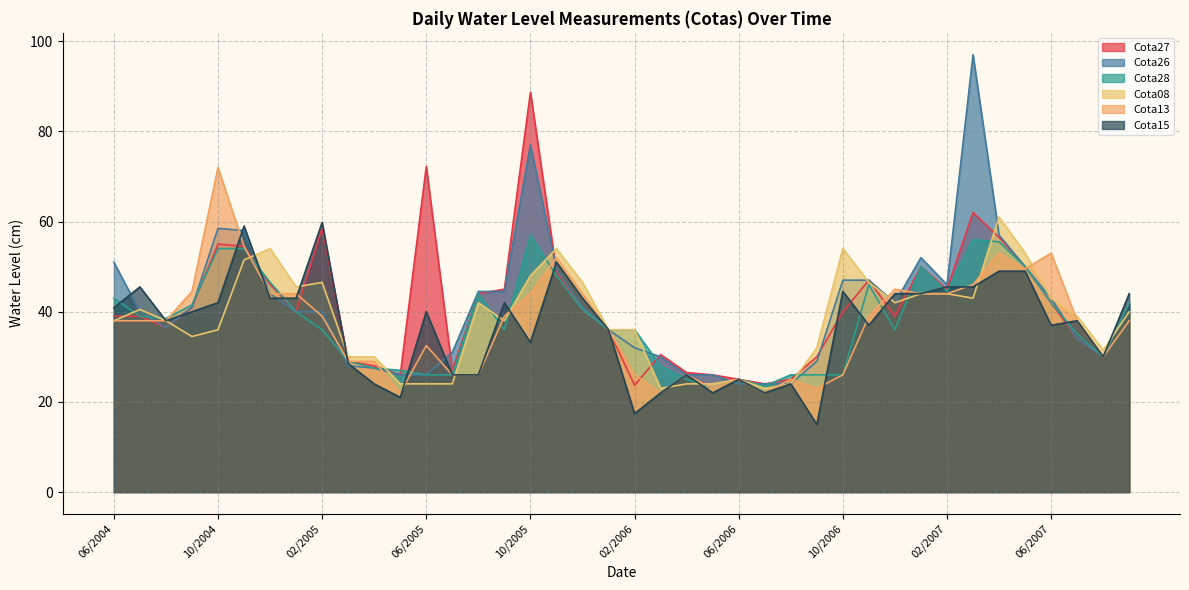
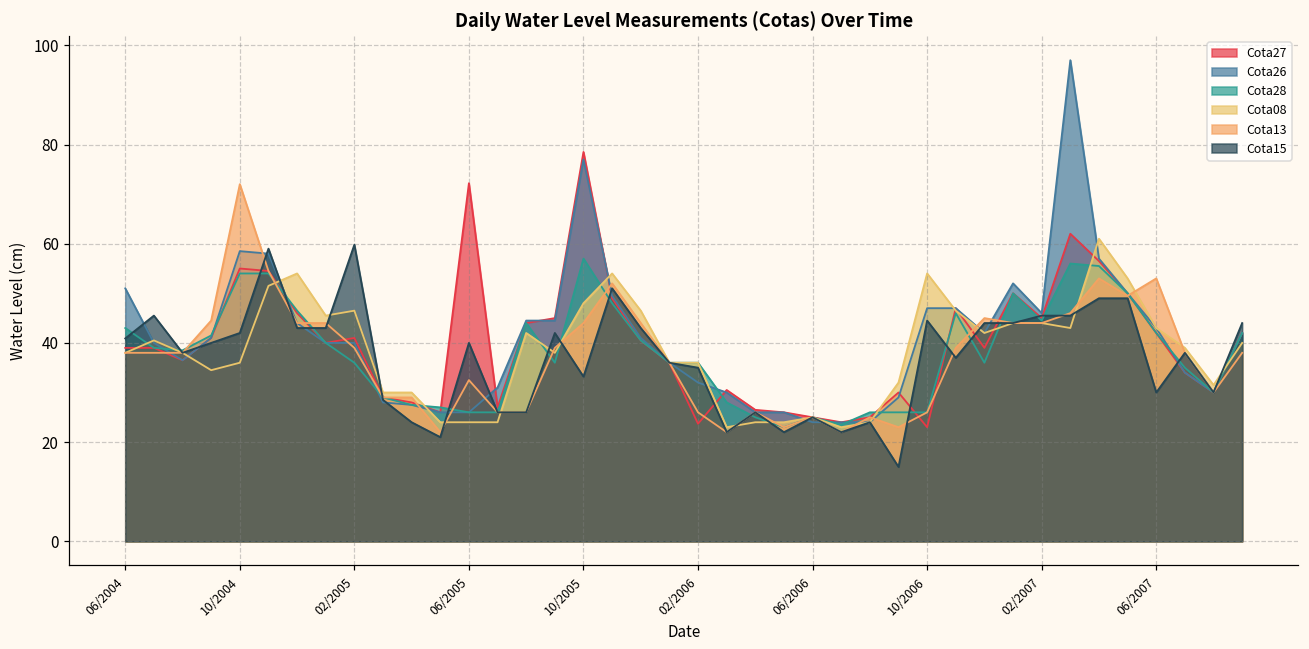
Cota27, 02/2005: 59 -> 41
Cota27, 10/2005: 89 -> 79
Cota15, 02/2006: 17 -> 35
Cota27, 10/2006: 40 -> 23
Cota15, 06/2007: 37 -> 30
